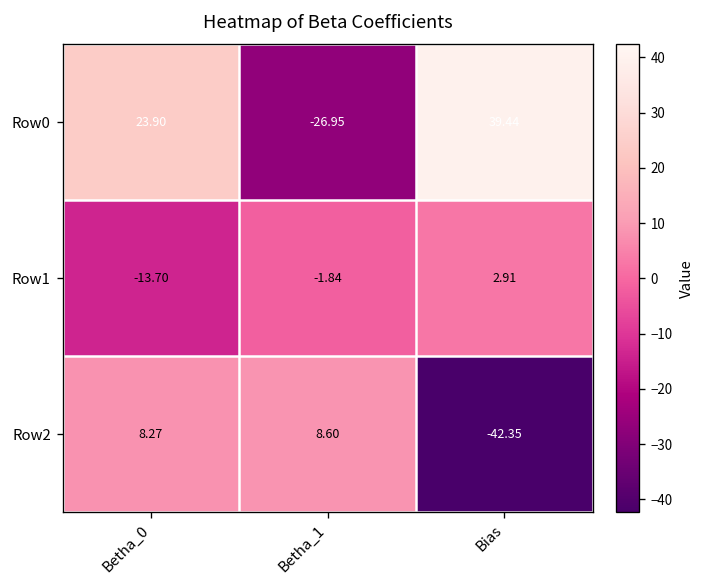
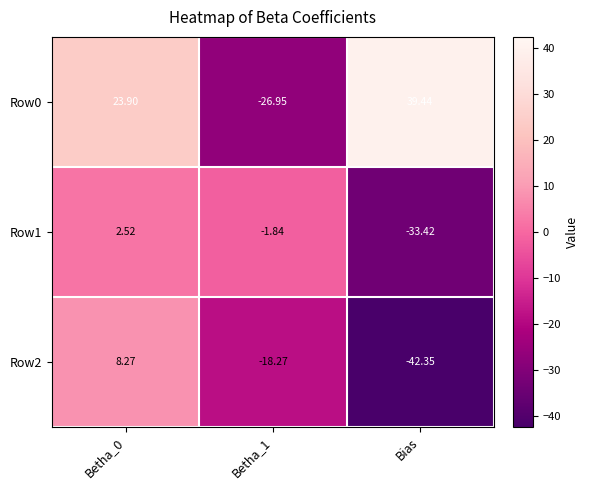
Row1, Betha_0: -13.70 -> 2.52
Row1, Bias: 2.91 -> -33.42
Row2, Betha_1: 8.60 -> -18.27
